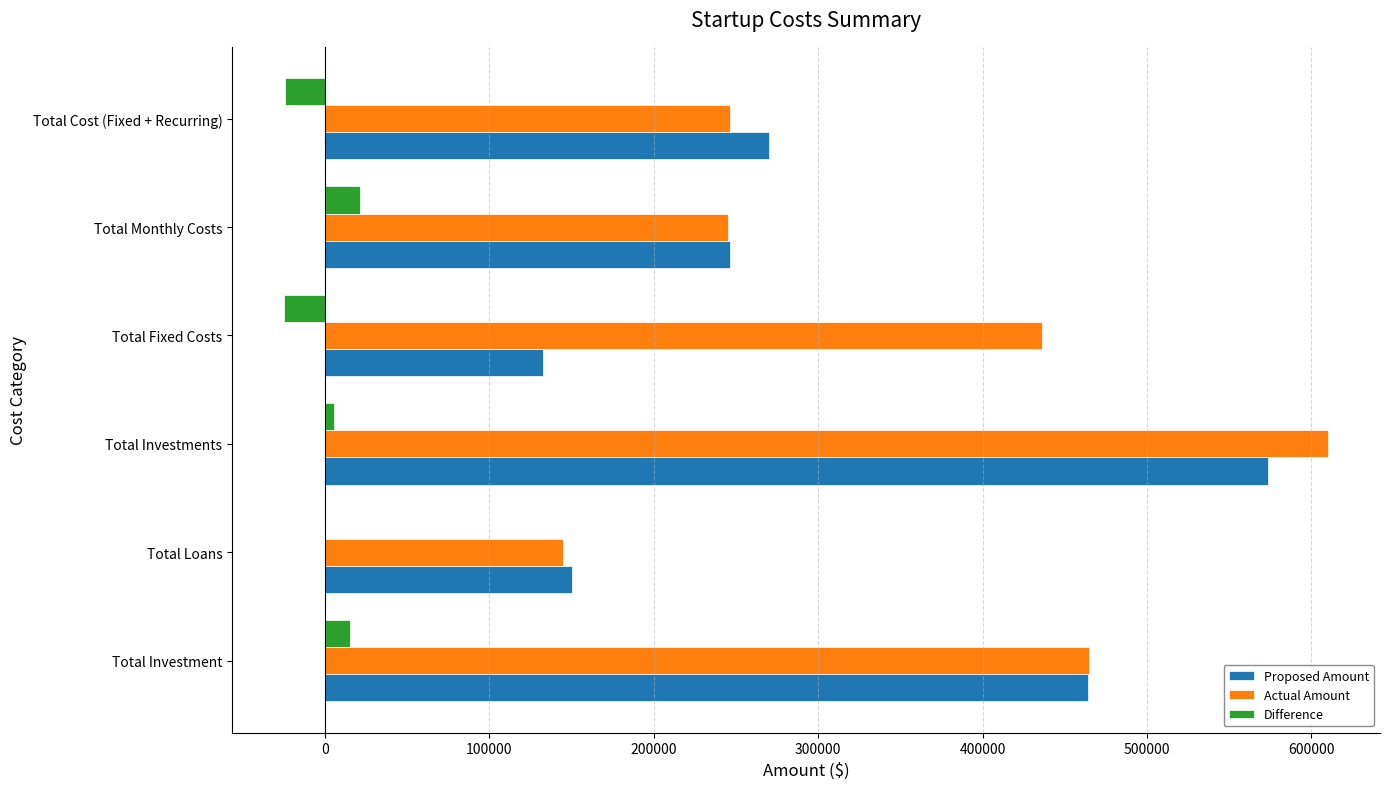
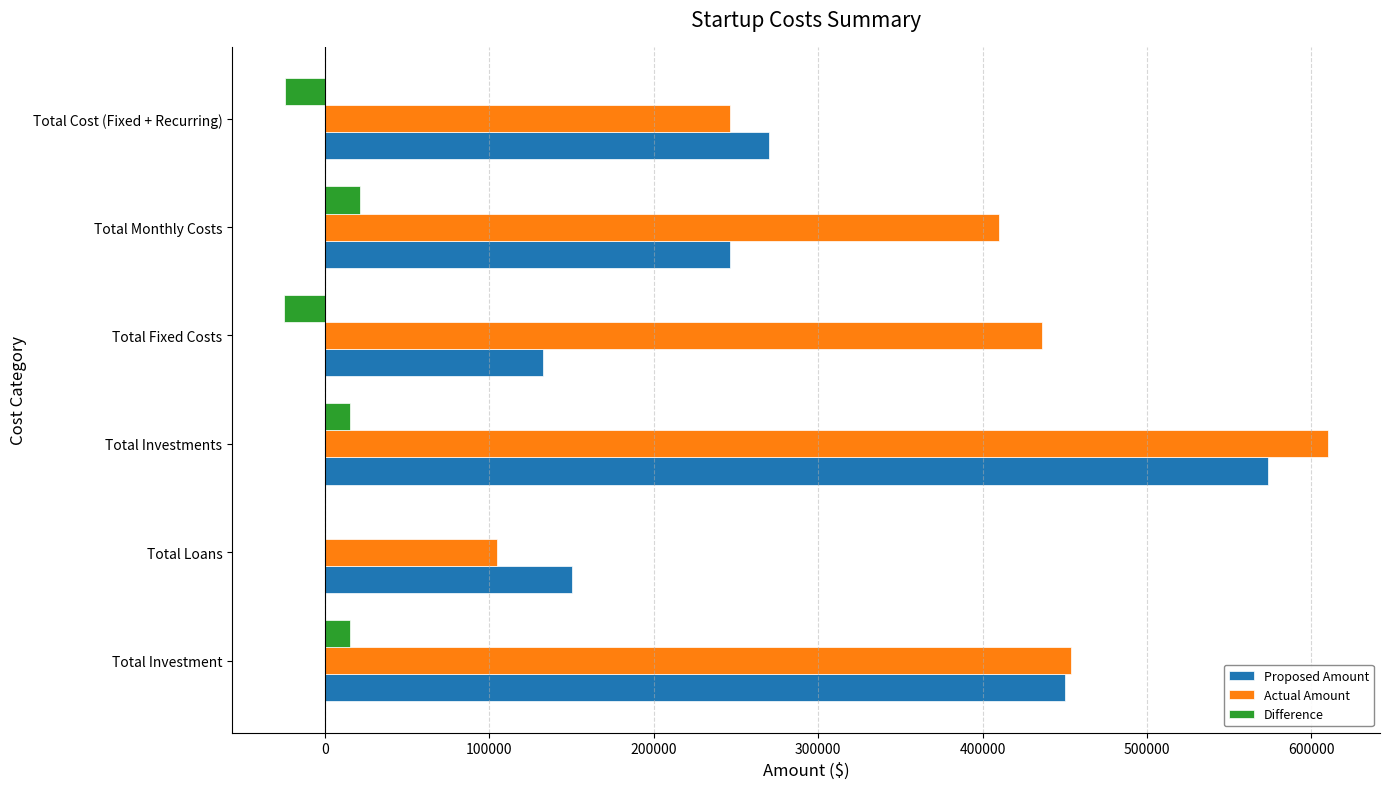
Actual Amount, Total Monthly Costs: 245000 -> 410000
Difference, Total Investments: 5000 -> 15000
Actual Amount, Total Loans: 145000 -> 104000
Actual Amount, Total Investment: 465000 -> 454000
Proposed Amount, Total Investment: 464000 -> 450000
